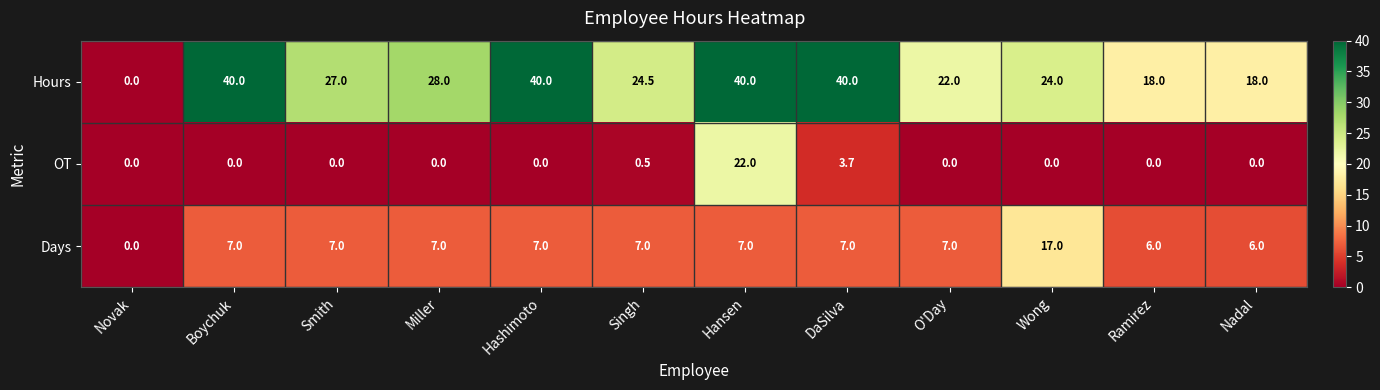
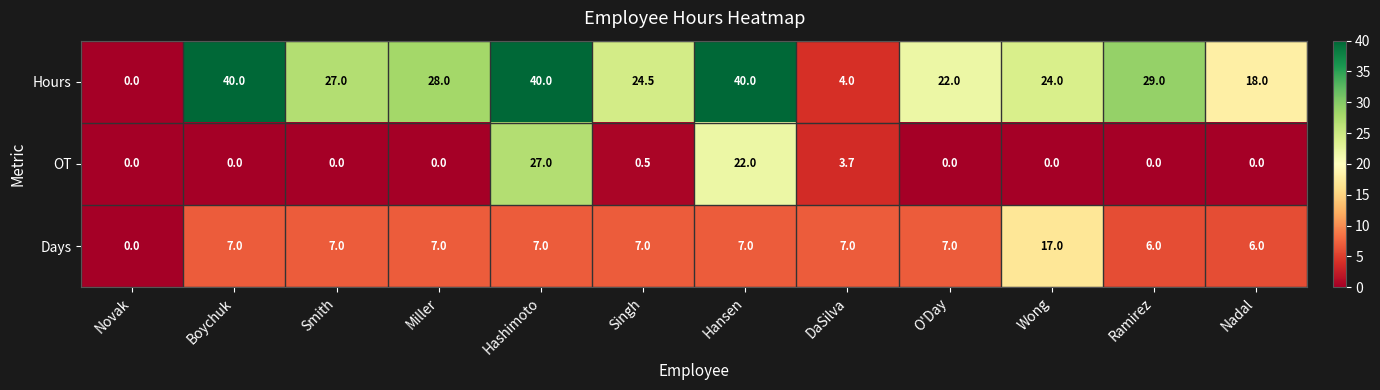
Hours, DaSilva: 40.0 -> 4.0
Hours, Ramirez: 18.0 -> 29.0
OT, Hashimoto: 0.0 -> 27.0
